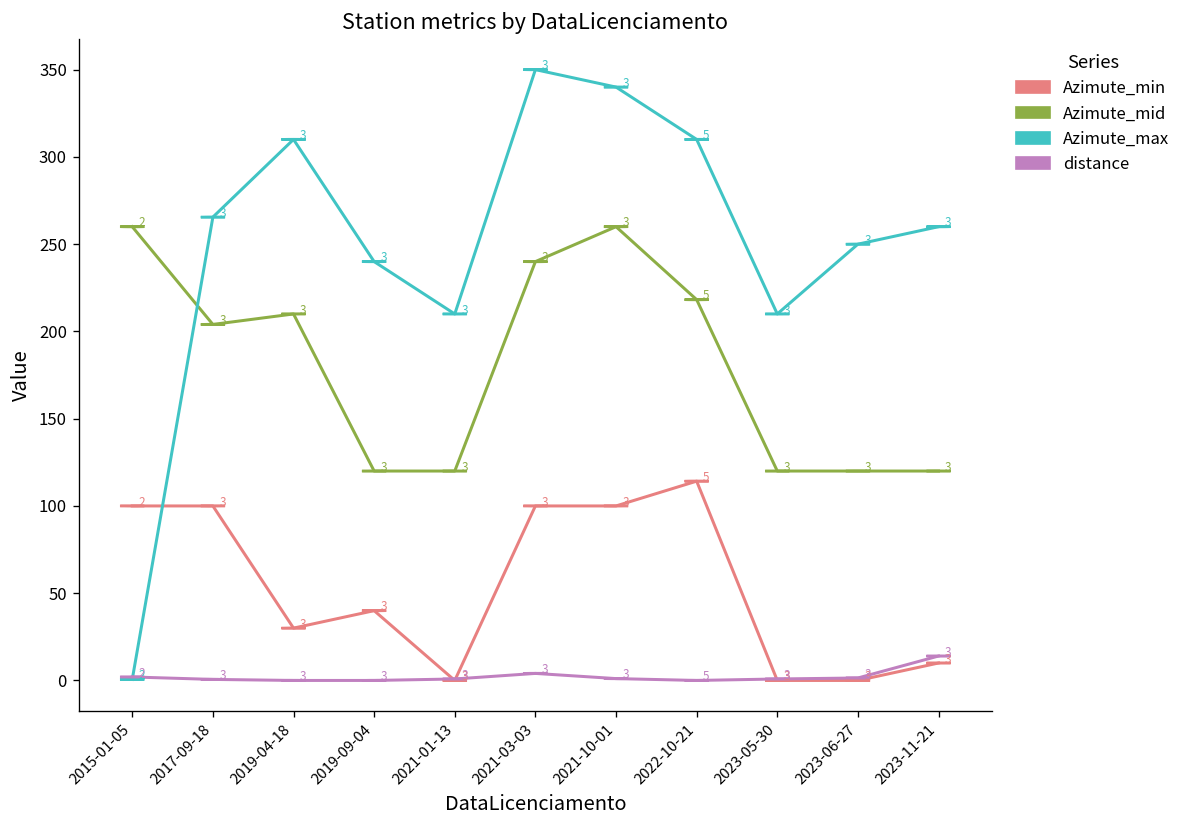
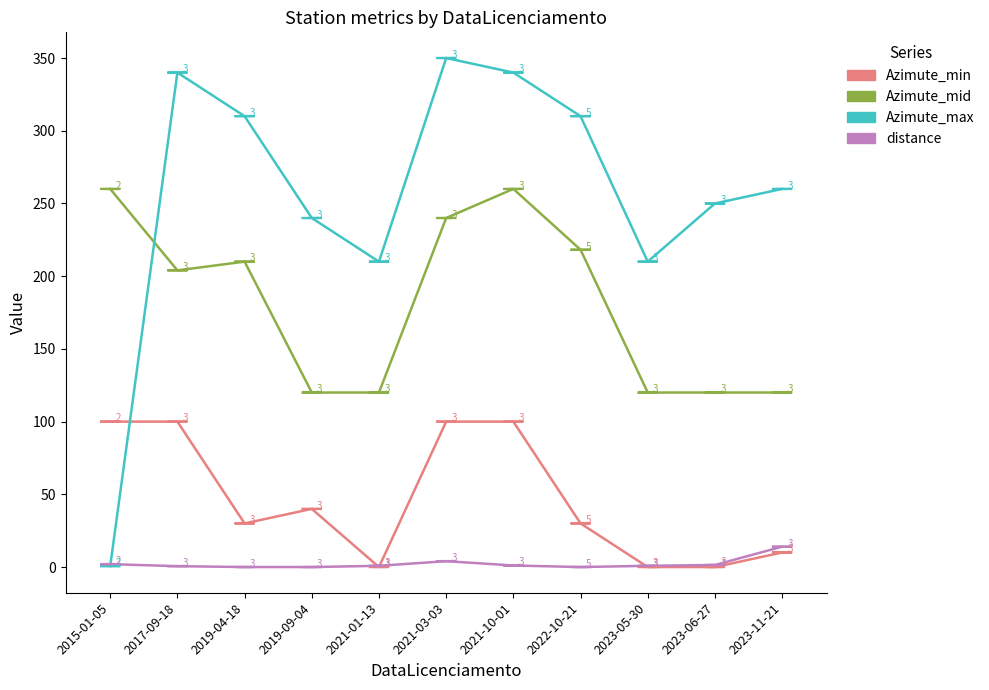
Azimute_max, 2017-09-18: 266 -> 340
Azimute_min, 2022-10-21: 114 -> 30
